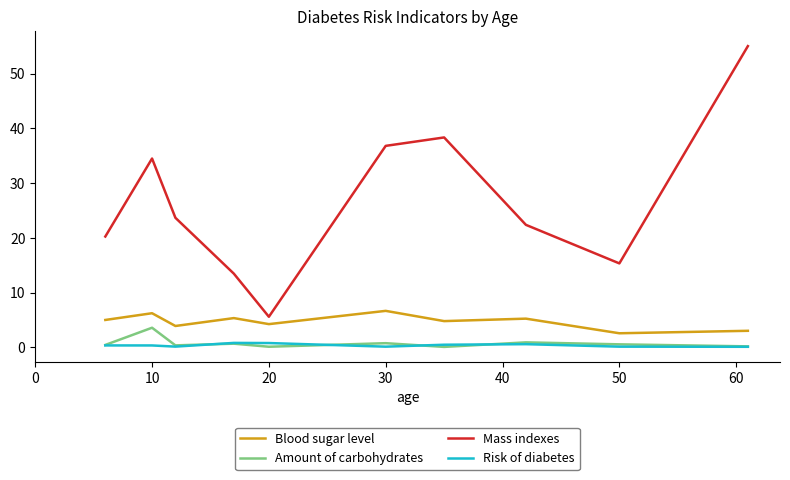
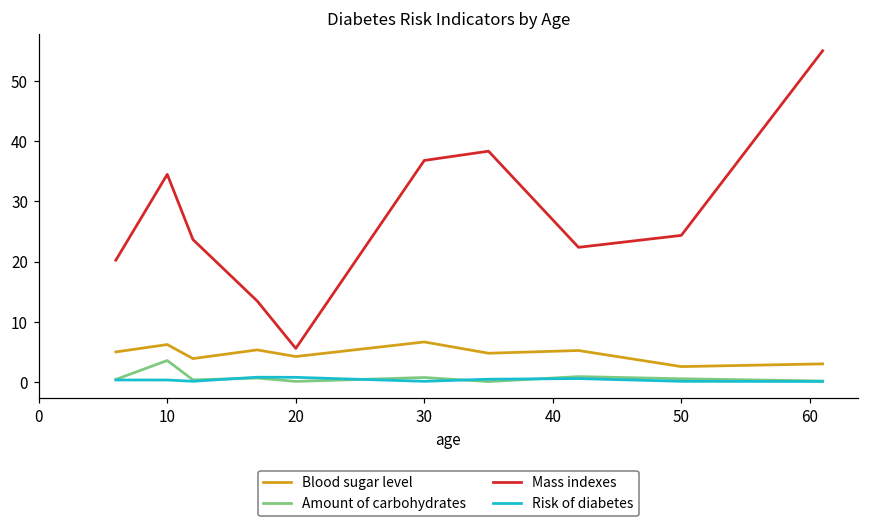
Mass indexes, 50: 15 -> 24
